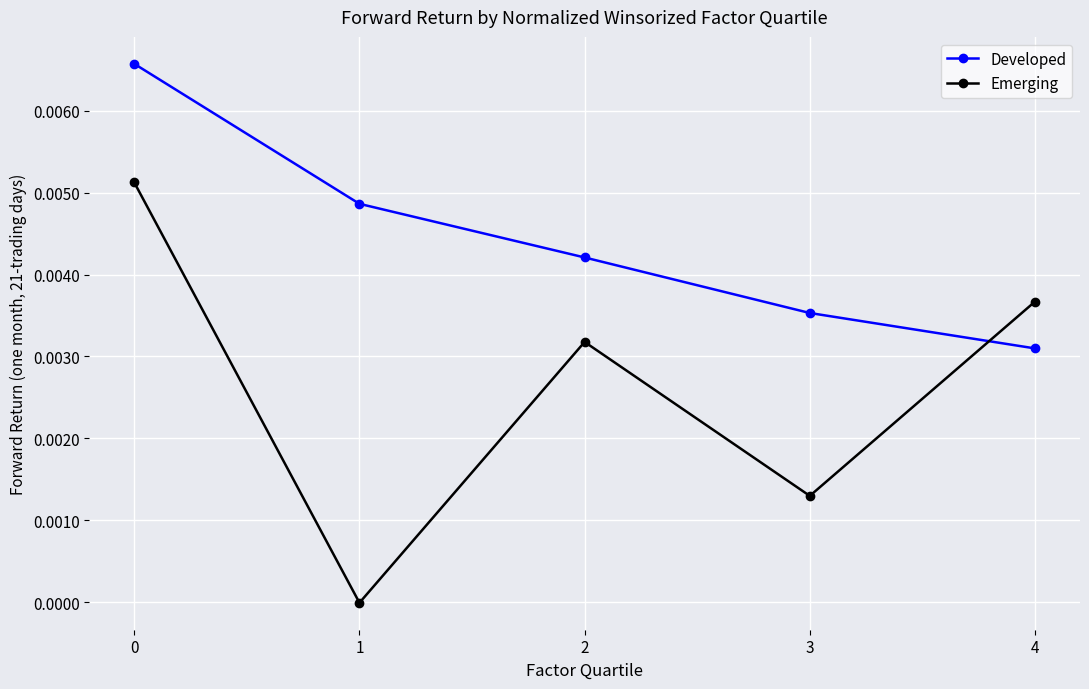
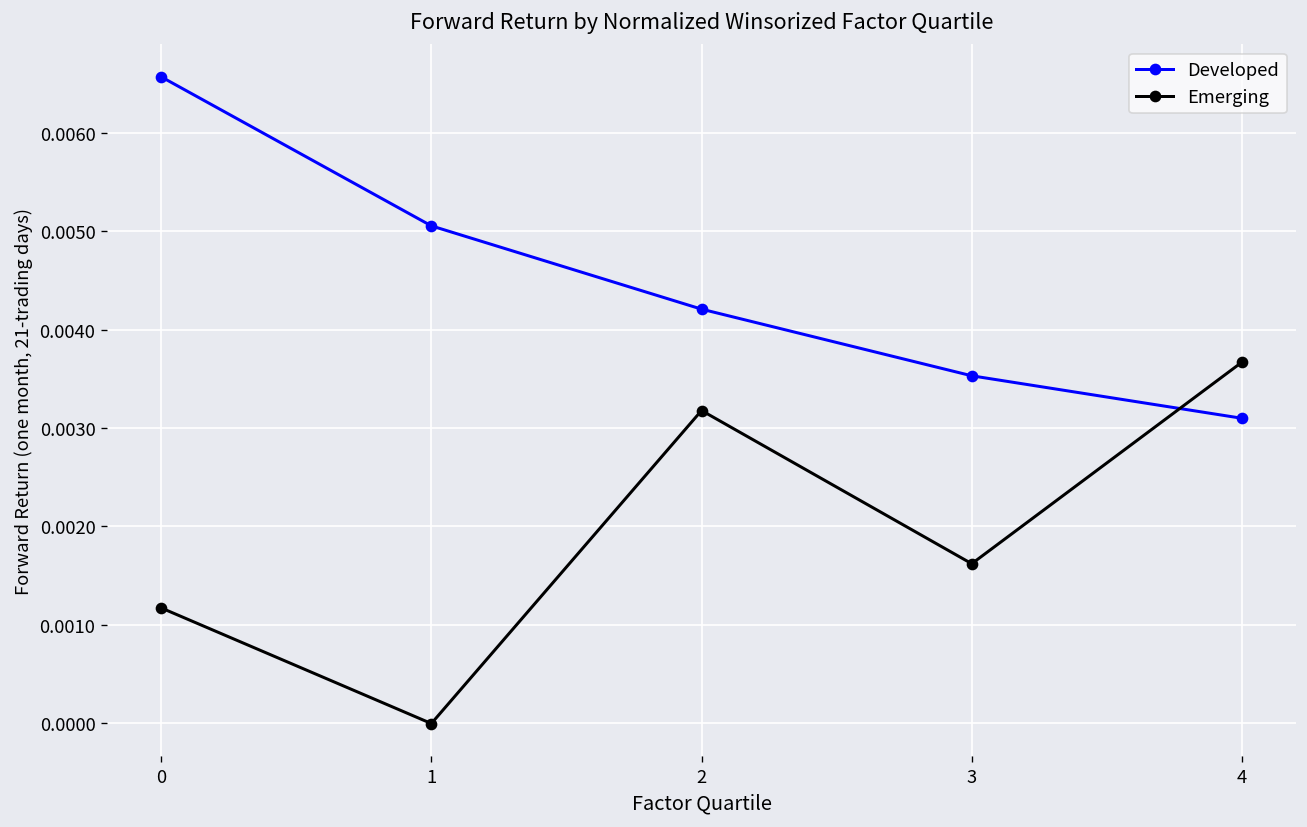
Emerging, 0: 0.0051 -> 0.0012
Developed, 1: 0.0049 -> 0.0051
Emerging, 3: 0.0013 -> 0.0016
